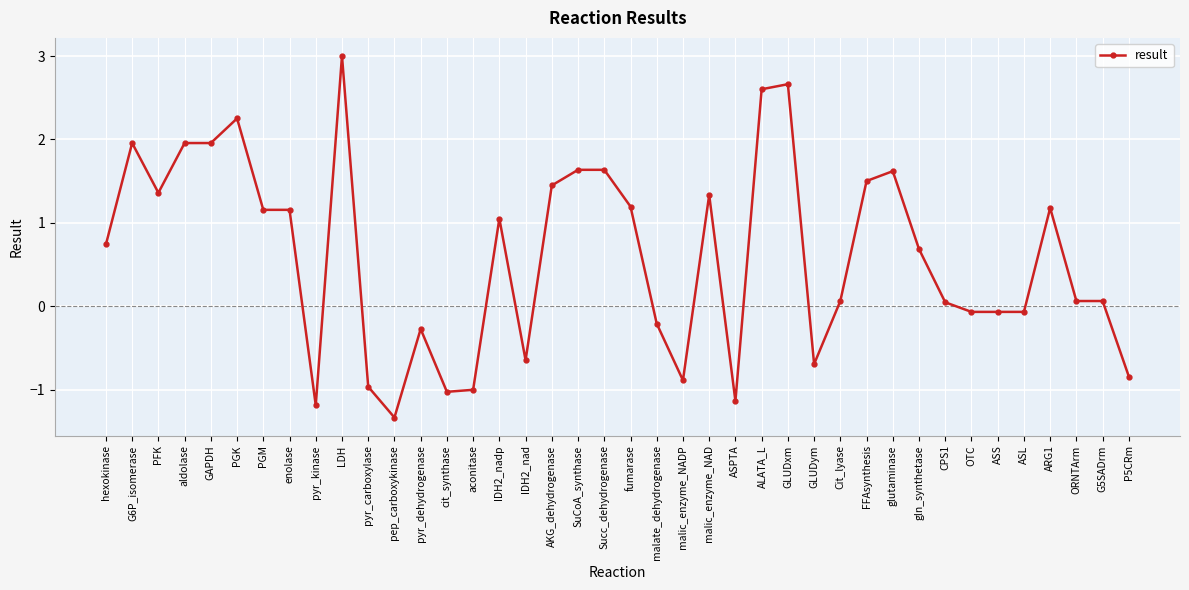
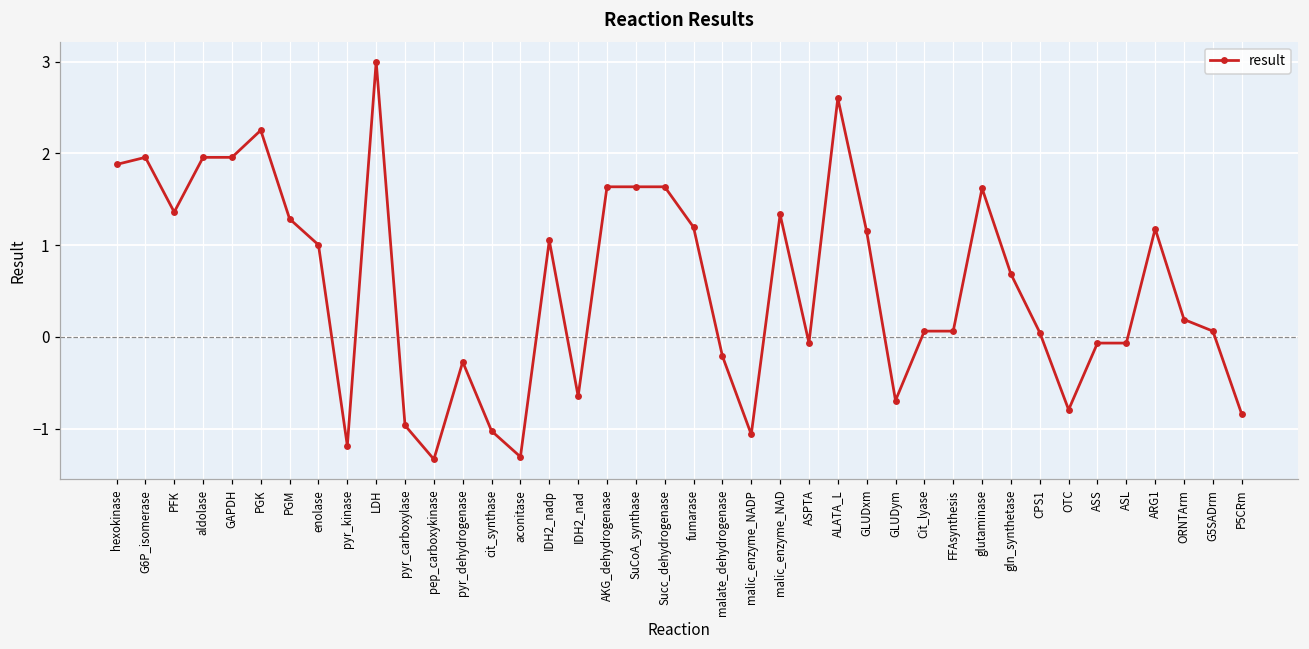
hexokinase: 0.7 -> 1.9
PGM: 1.2 -> 1.3
enolase: 1.2 -> 1.0
aconitase: -1.0 -> -1.3
AKG_dehydrogenase: 1.4 -> 1.6
malic_enzyme_NADP: -0.9 -> -1.1
ASPTA: -1.1 -> -0.1
GLUDxm: 2.7 -> 1.1
FFAsynthesis: 1.5 -> 0.1
OTC: -0.1 -> -0.8
ORNTArm: 0.1 -> 0.2
